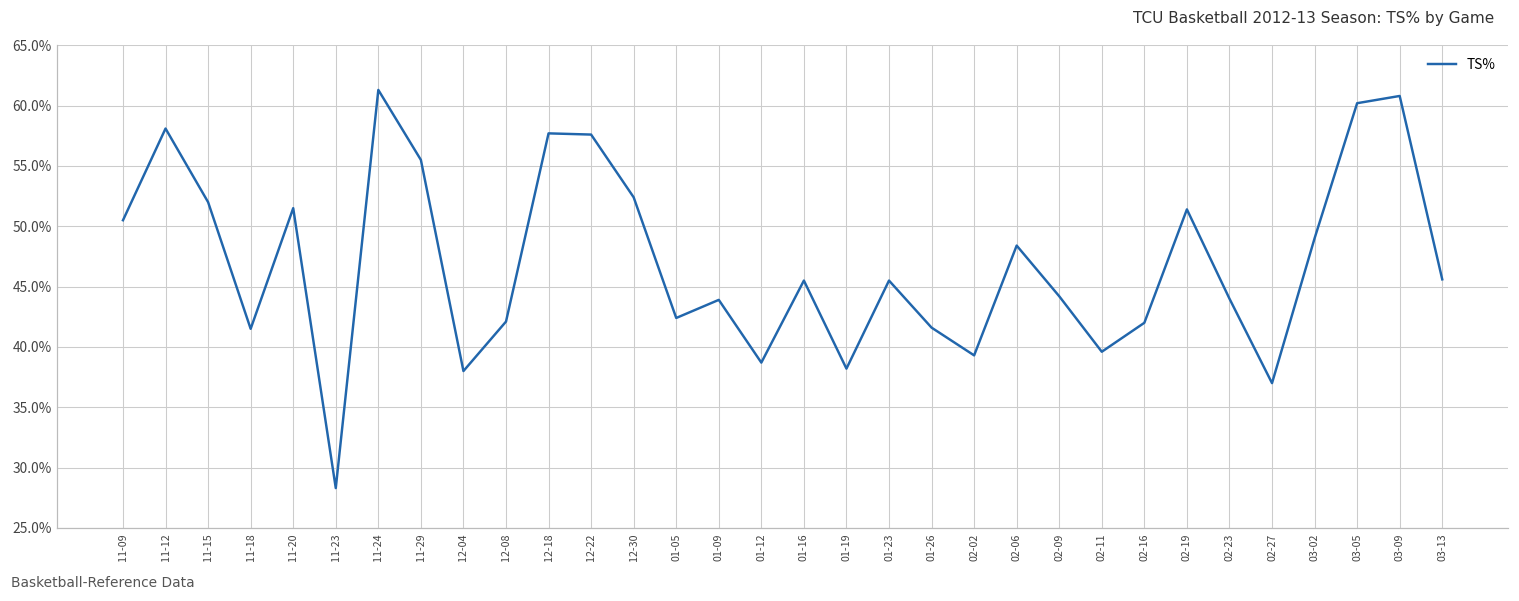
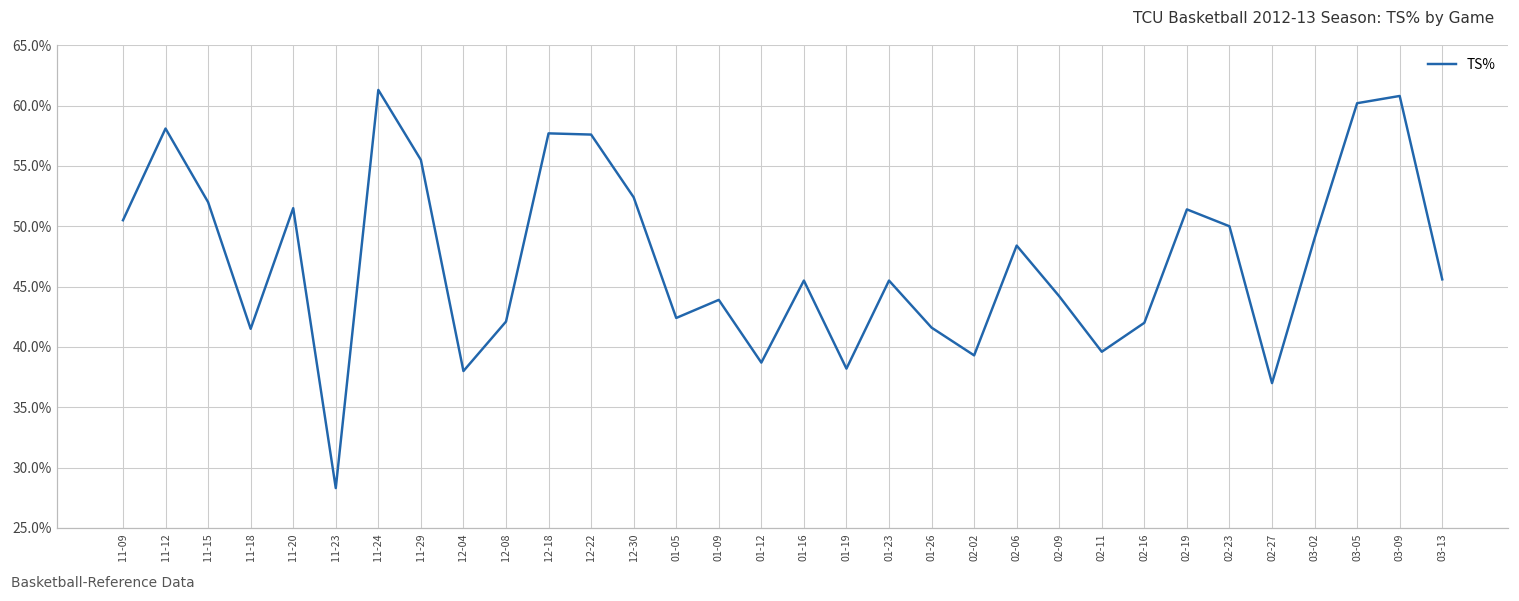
02-23: 44.0% -> 50.0%
